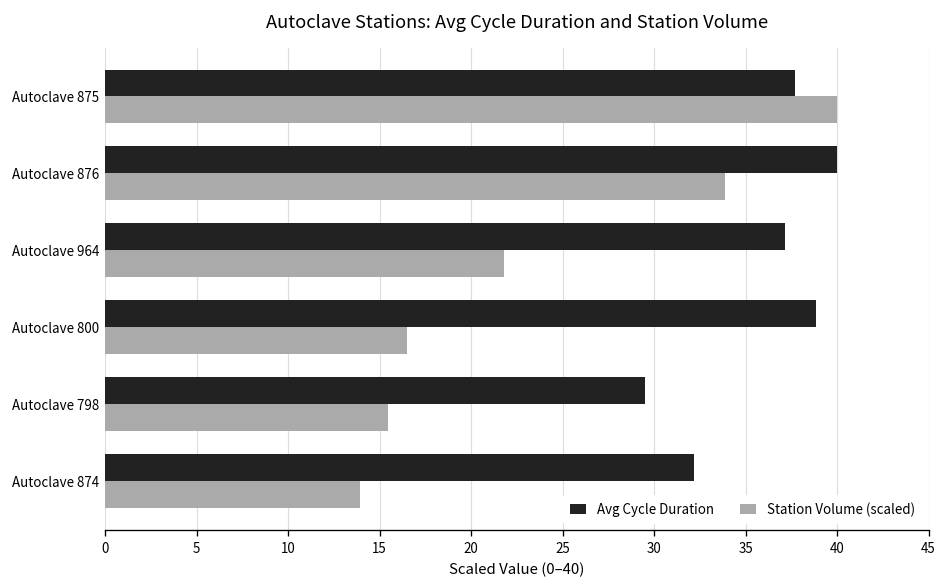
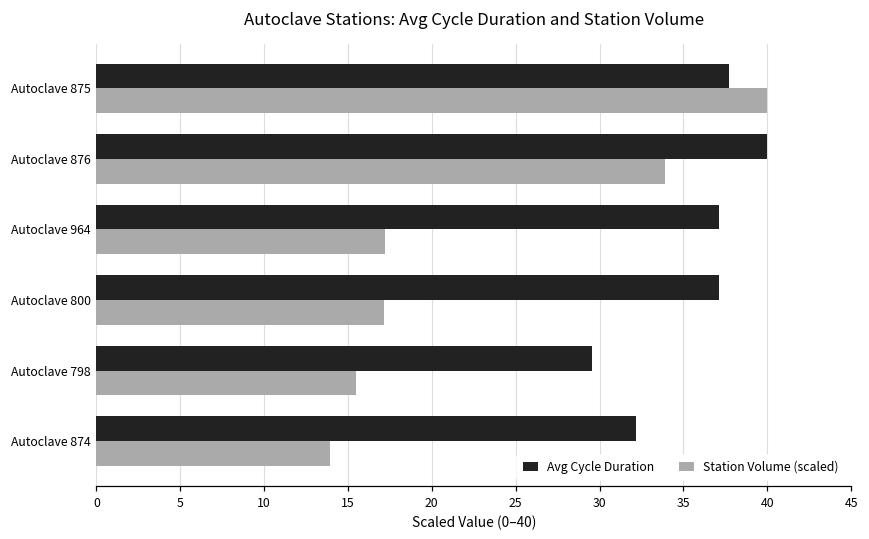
Station Volume (scaled), Autoclave 964: 21.8 -> 17.2
Avg Cycle Duration, Autoclave 800: 38.9 -> 37.1
Station Volume (scaled), Autoclave 800: 16.5 -> 17.2
